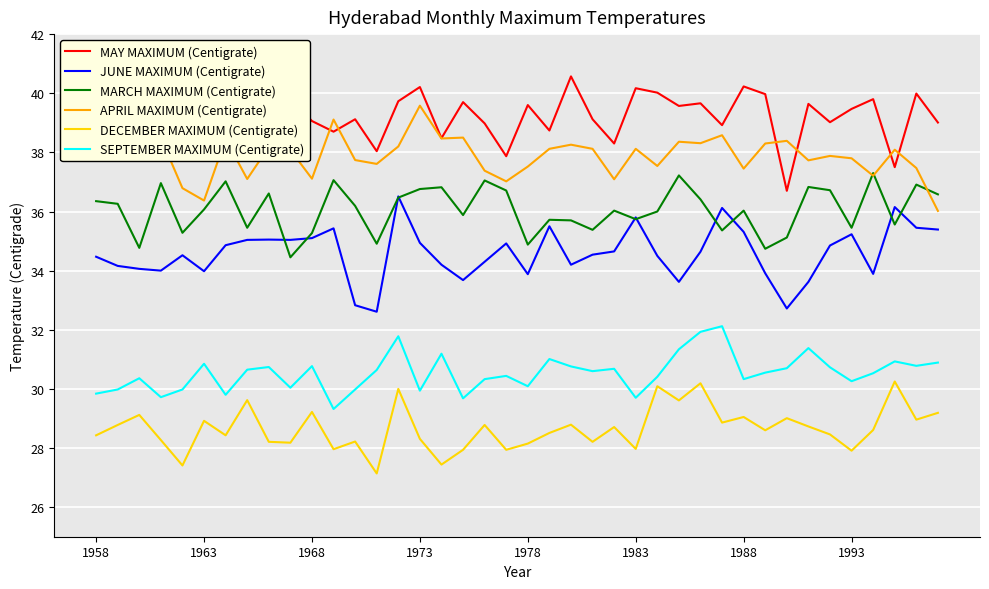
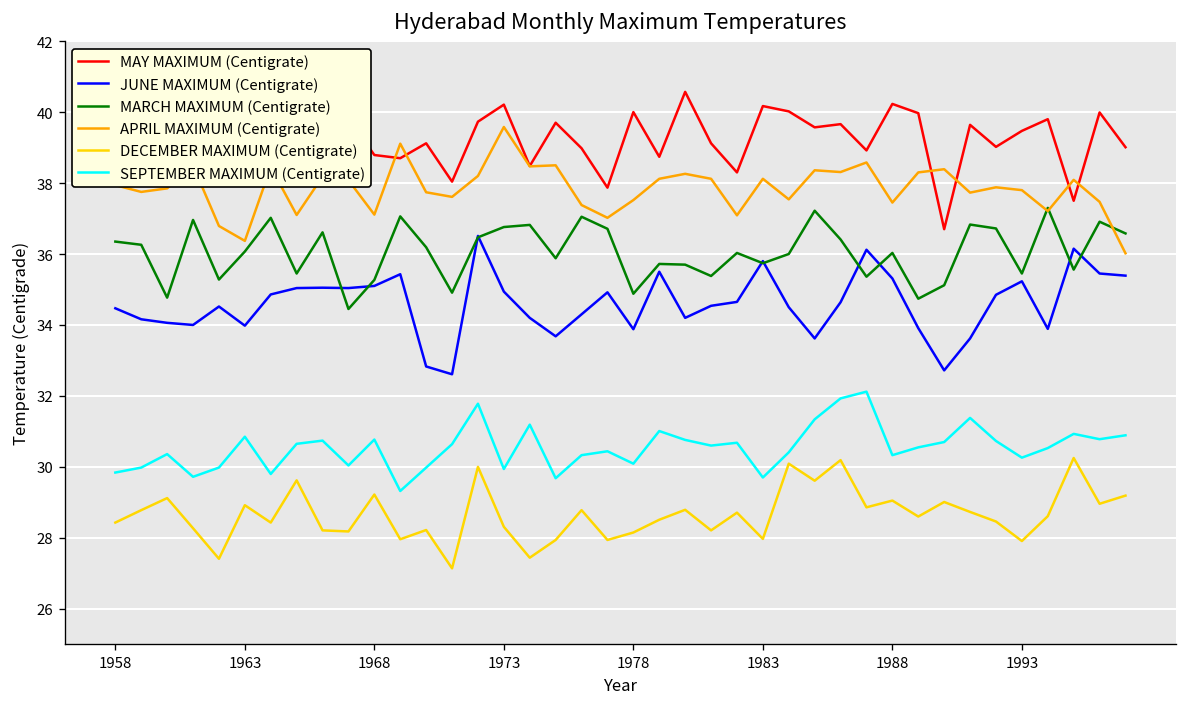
MAY MAXIMUM (Centigrate), 1968: 39.1 -> 38.8
MAY MAXIMUM (Centigrate), 1978: 39.6 -> 40.0
